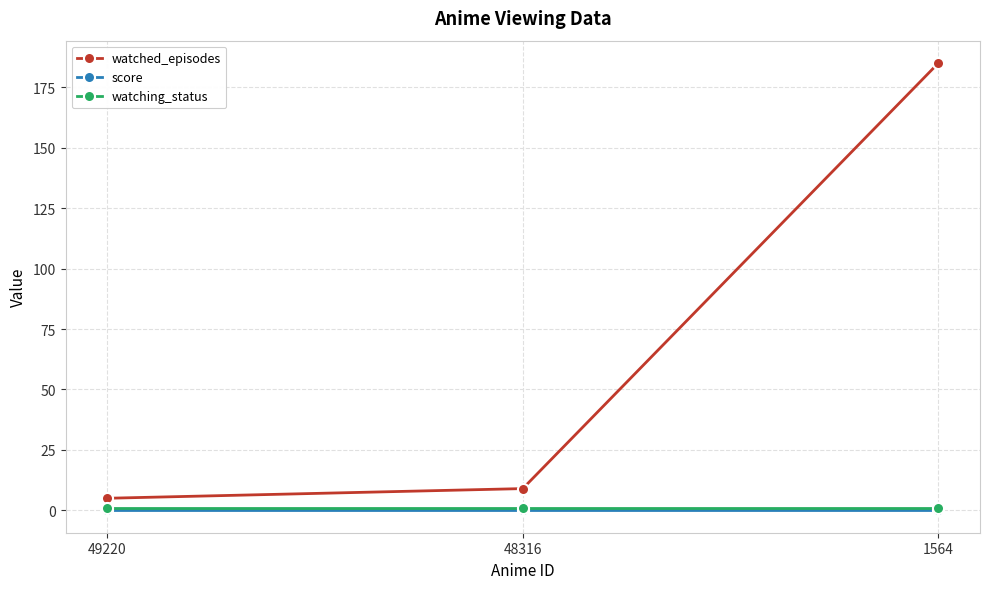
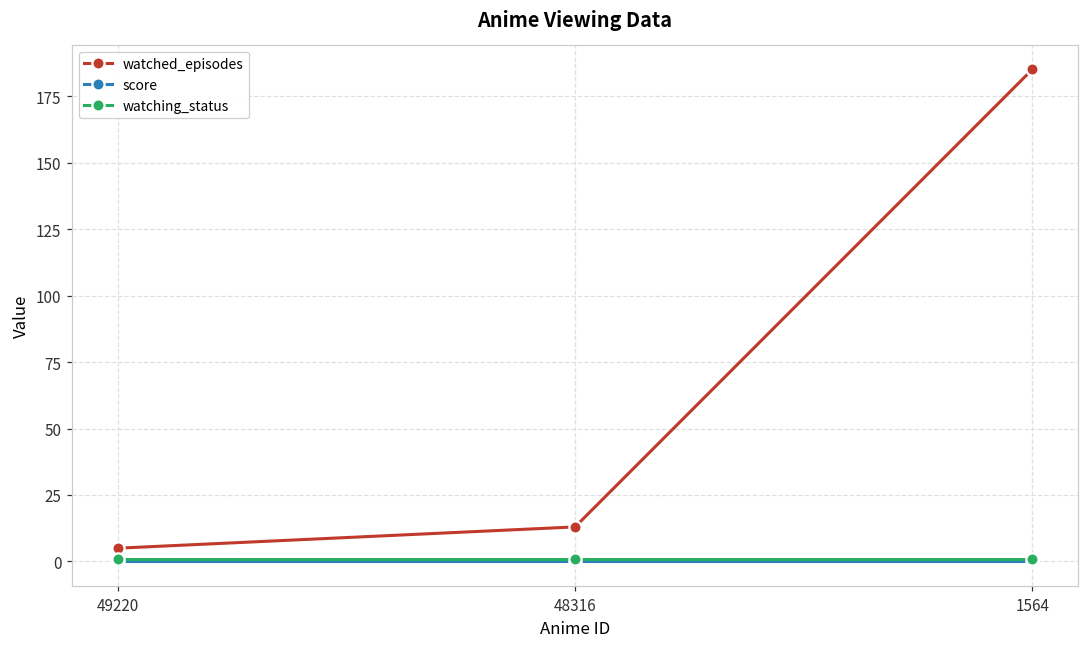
watched_episodes, 48316: 9 -> 13
